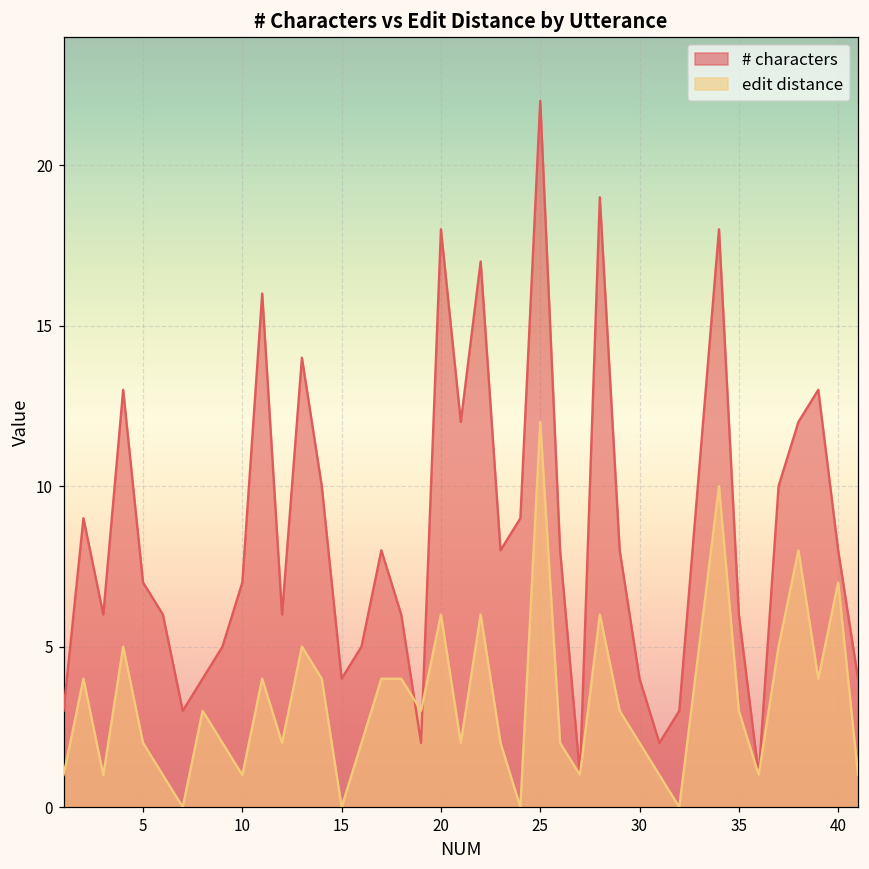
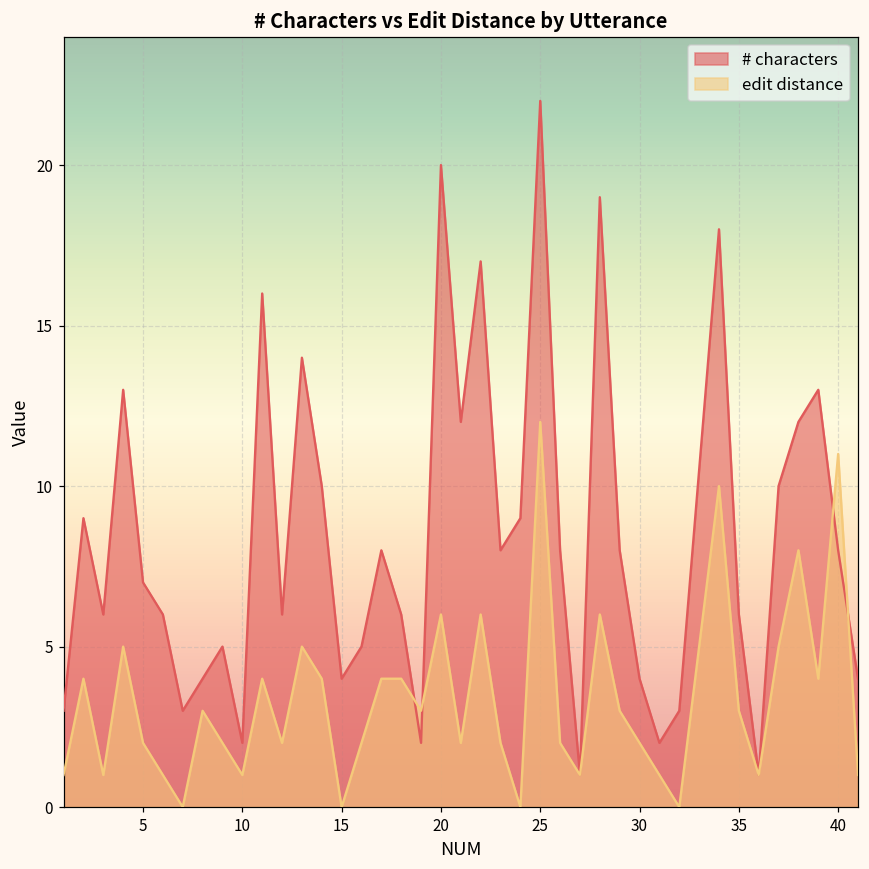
# characters, 10: 7 -> 2
# characters, 20: 18 -> 20
edit distance, 40: 7 -> 11
